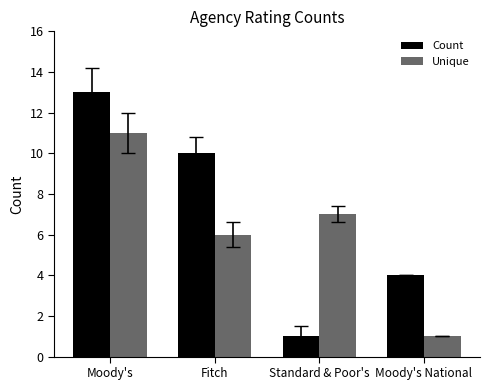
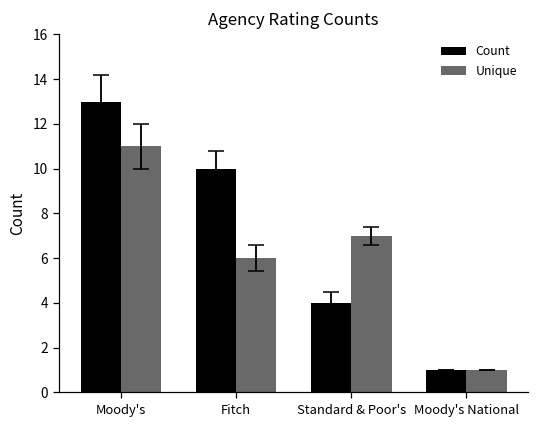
Count, Standard & Poor's: 1 -> 4
Count, Moody's National: 4 -> 1
